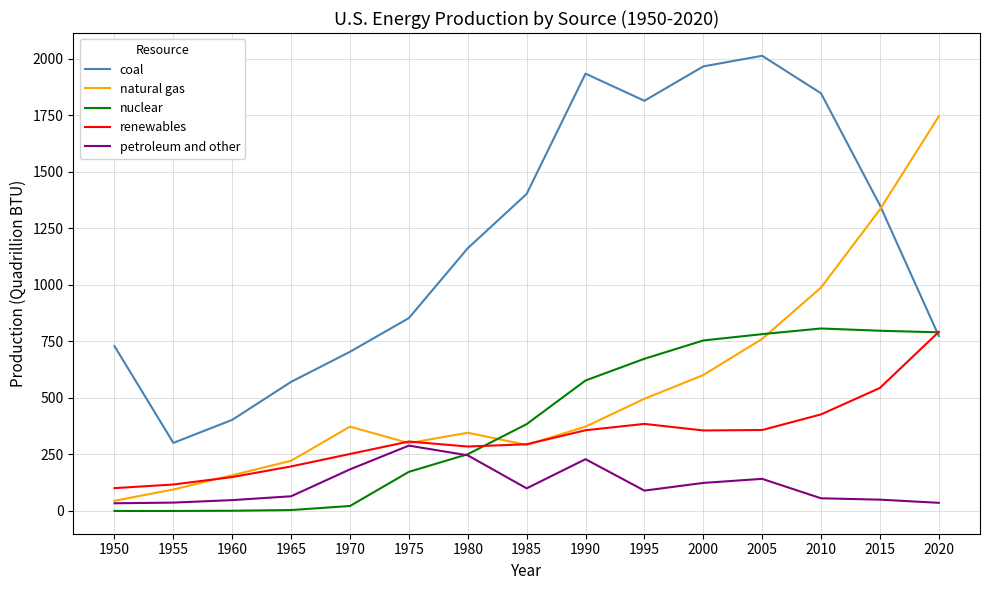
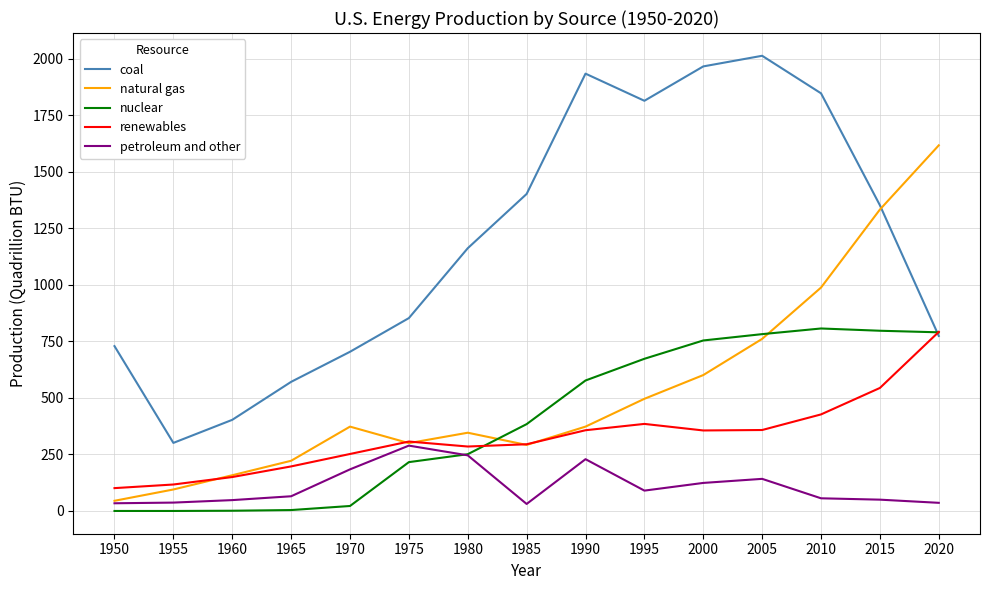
nuclear, 1975: 170 -> 220
petroleum and other, 1985: 100 -> 30
natural gas, 2020: 1750 -> 1620
